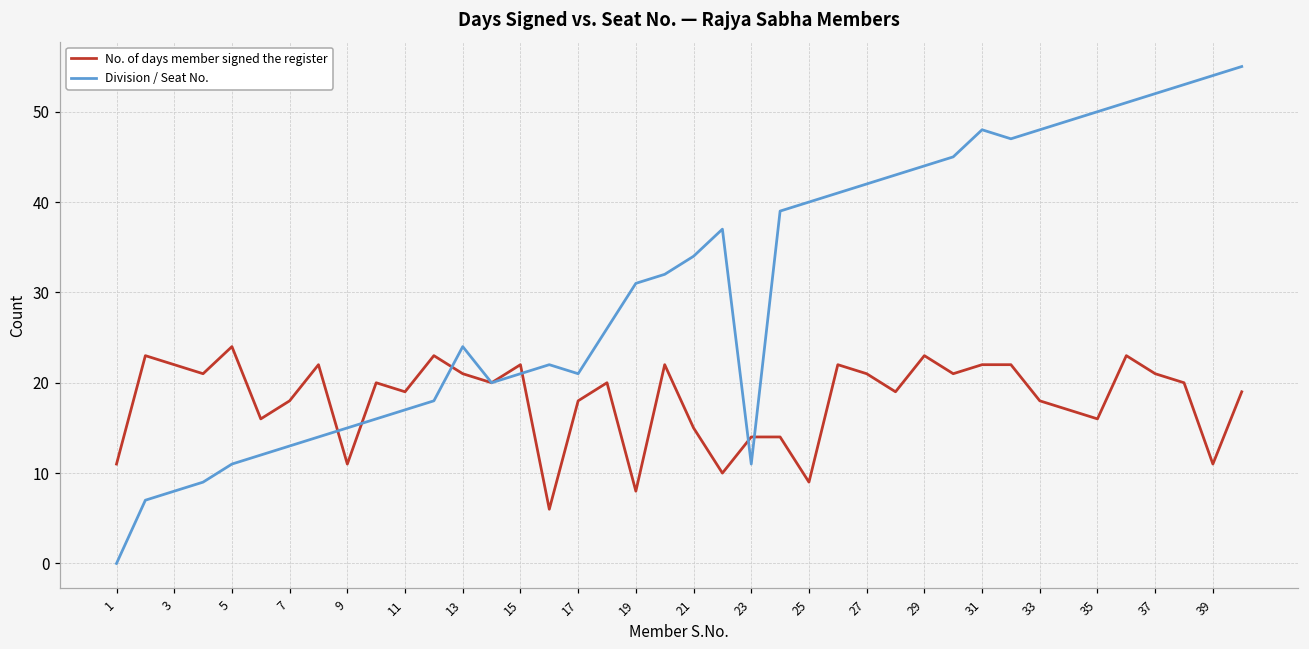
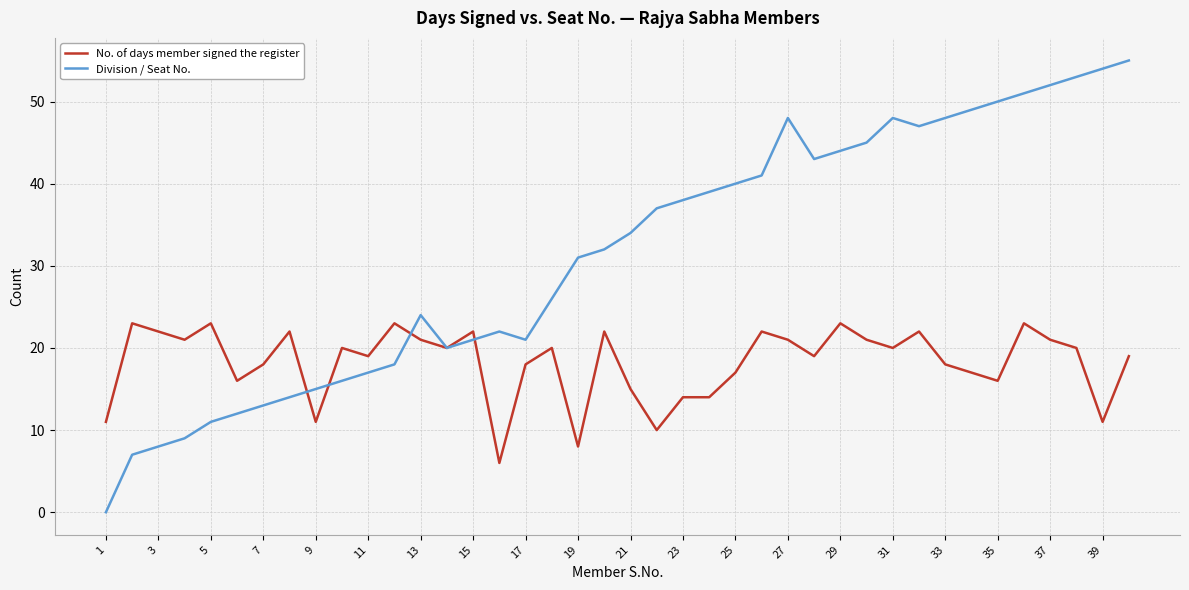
No. of days member signed the register, 5: 24 -> 23
Division / Seat No., 23: 11 -> 38
No. of days member signed the register, 25: 9 -> 17
Division / Seat No., 27: 42 -> 48
No. of days member signed the register, 31: 22 -> 20
